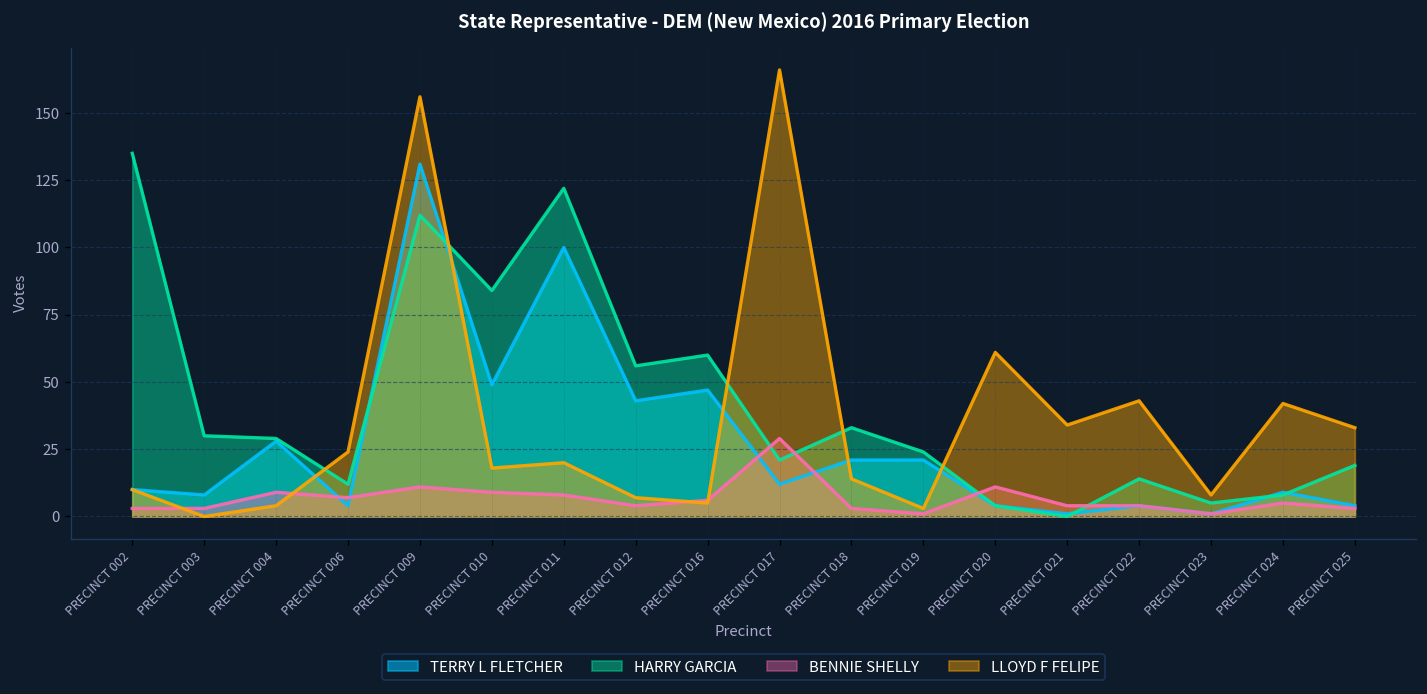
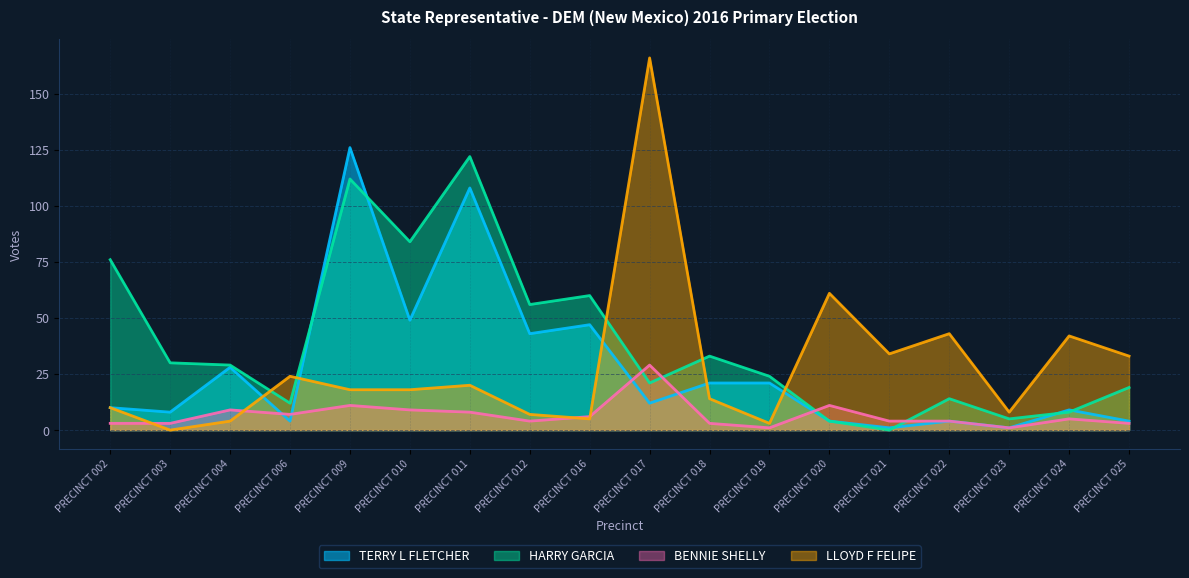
HARRY GARCIA, PRECINCT 002: 135 -> 76
TERRY L FLETCHER, PRECINCT 009: 131 -> 126
LLOYD F FELIPE, PRECINCT 009: 156 -> 18
TERRY L FLETCHER, PRECINCT 011: 100 -> 108
